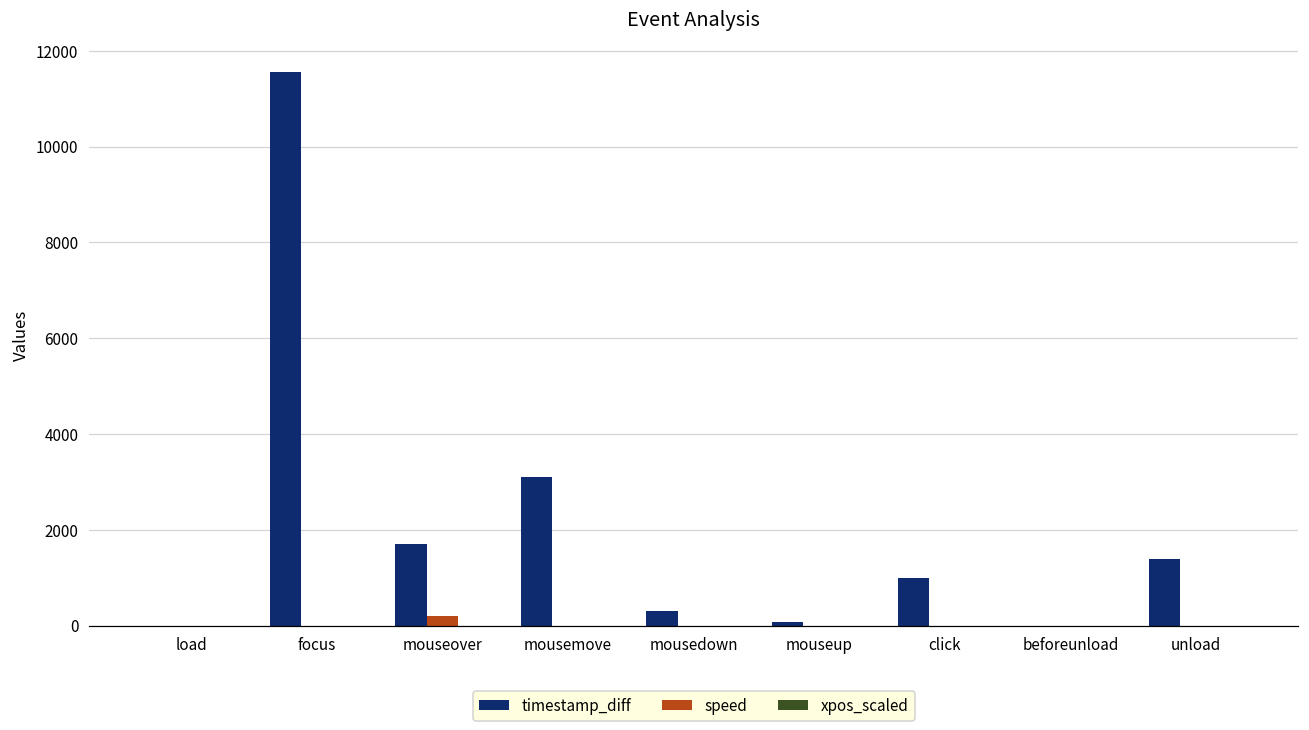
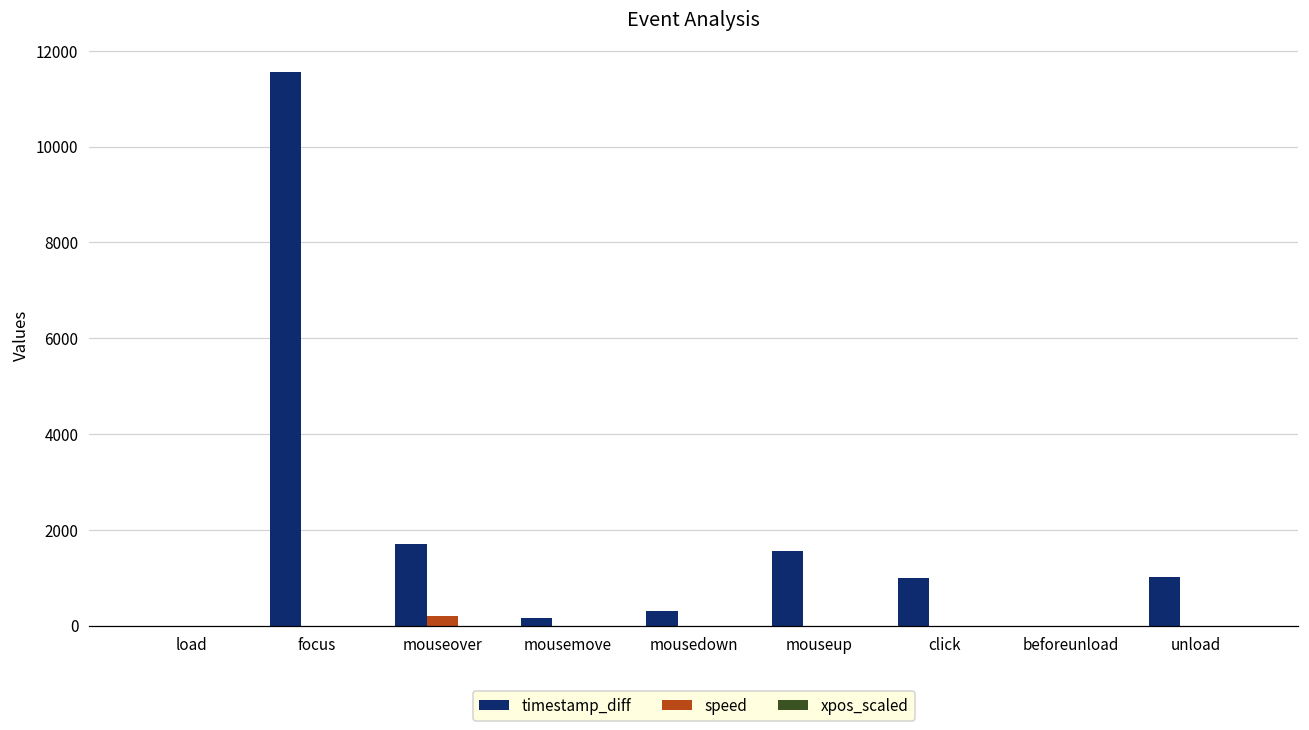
timestamp_diff, mousemove: 3100 -> 200
timestamp_diff, mouseup: 100 -> 1600
timestamp_diff, unload: 1400 -> 1000
